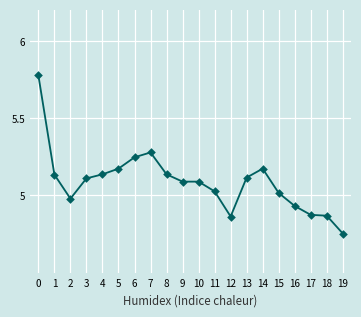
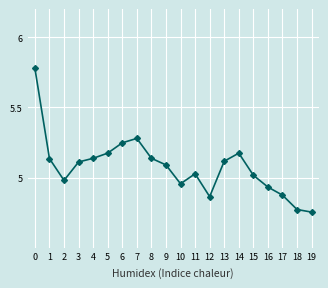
10: 5.09 -> 4.96
18: 4.87 -> 4.77
